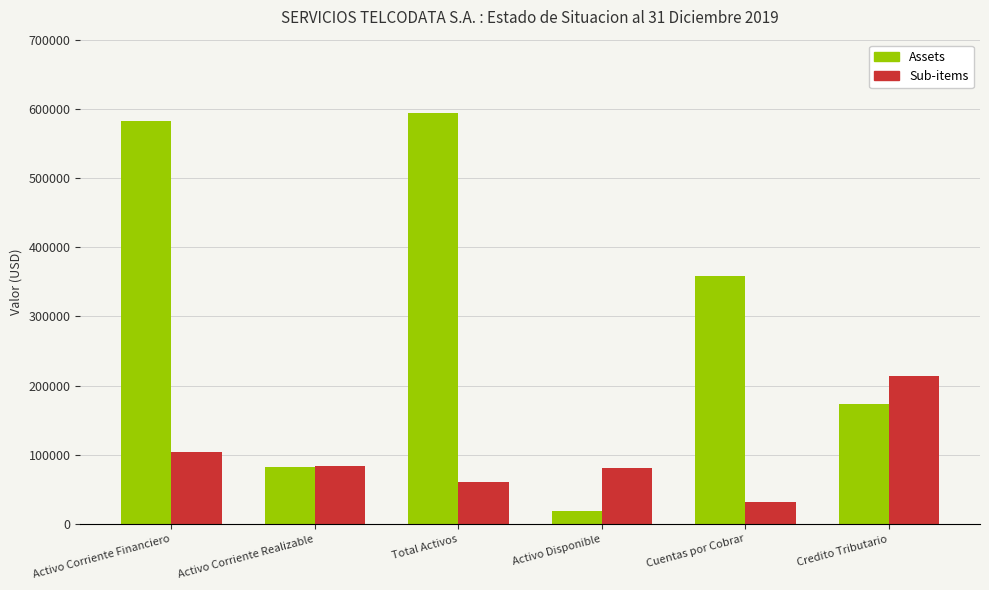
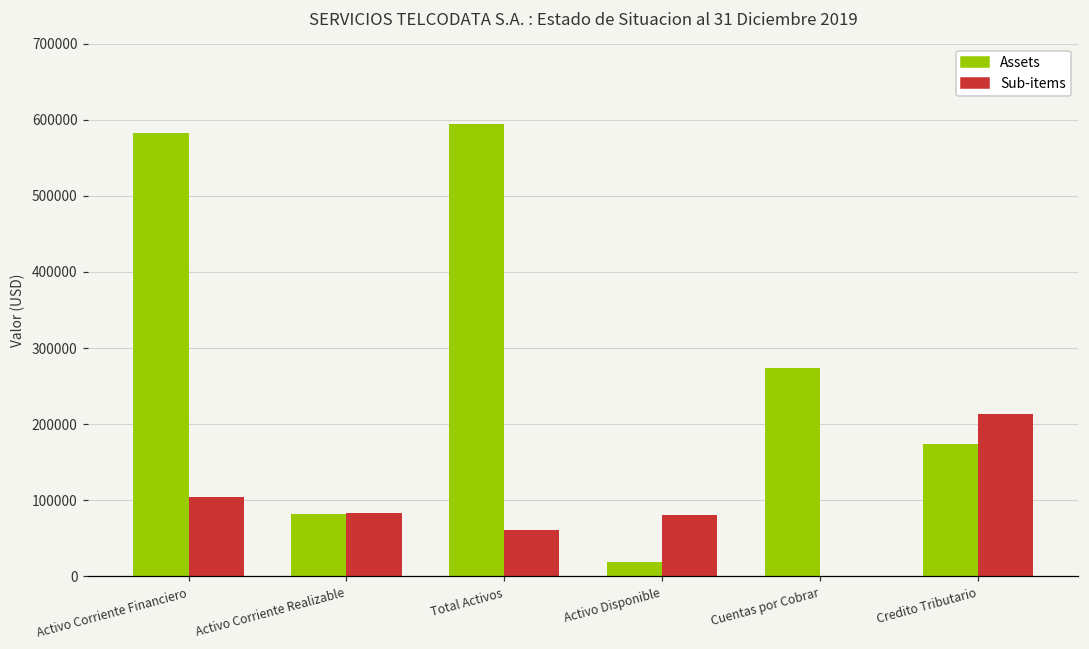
Assets, Cuentas por Cobrar: 360000 -> 270000
Sub-items, Cuentas por Cobrar: 30000 -> 0
